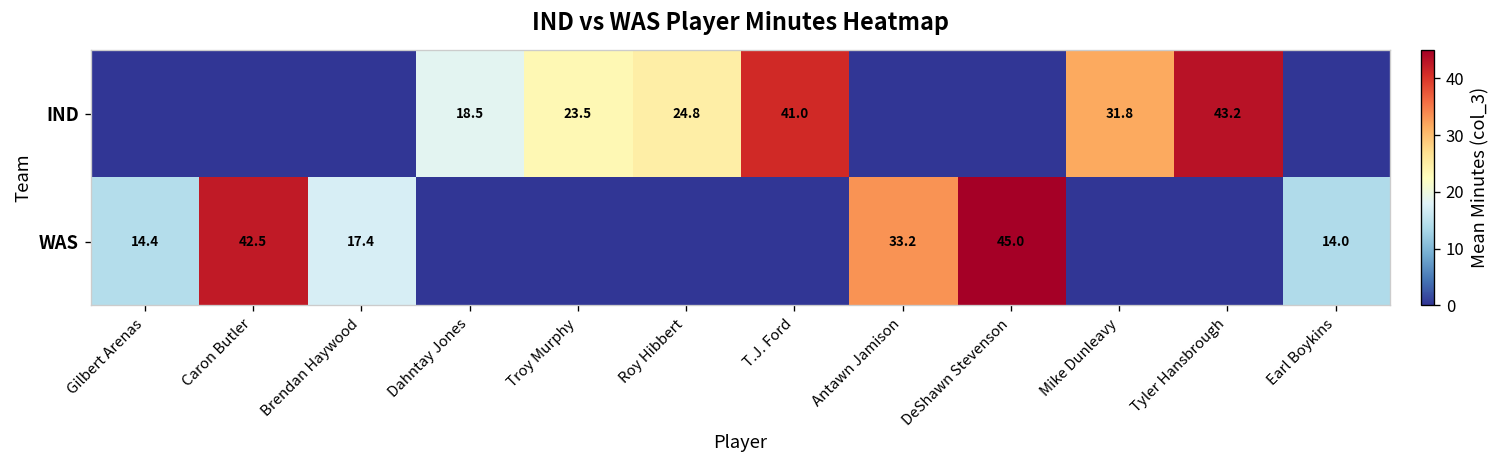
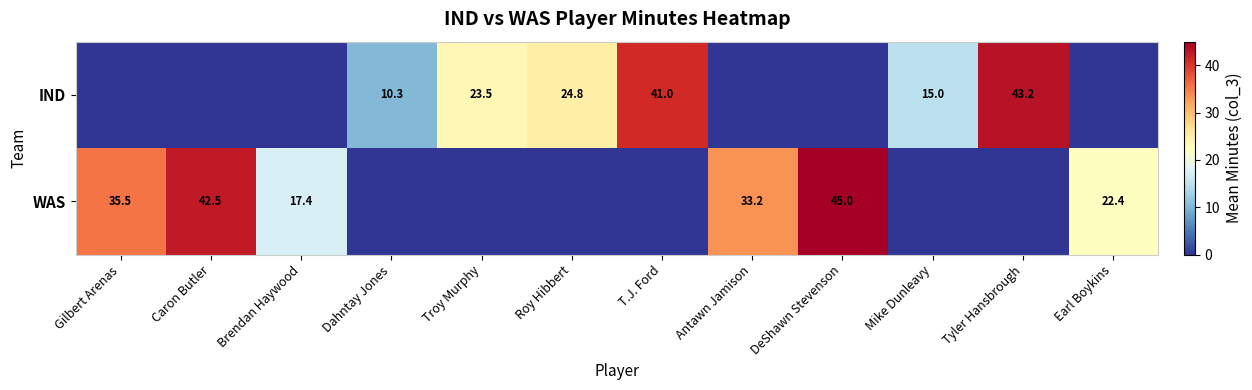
IND, Dahntay Jones: 18.5 -> 10.3
IND, Mike Dunleavy: 31.8 -> 15.0
WAS, Gilbert Arenas: 14.4 -> 35.5
WAS, Earl Boykins: 14.0 -> 22.4
